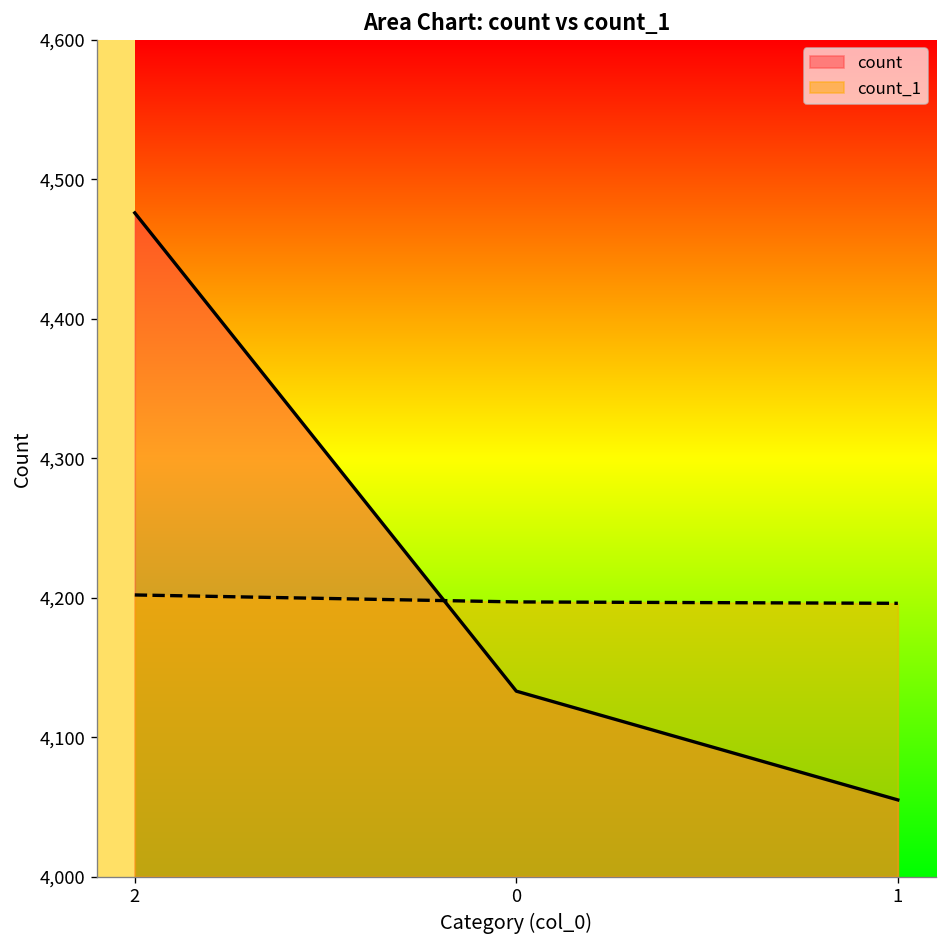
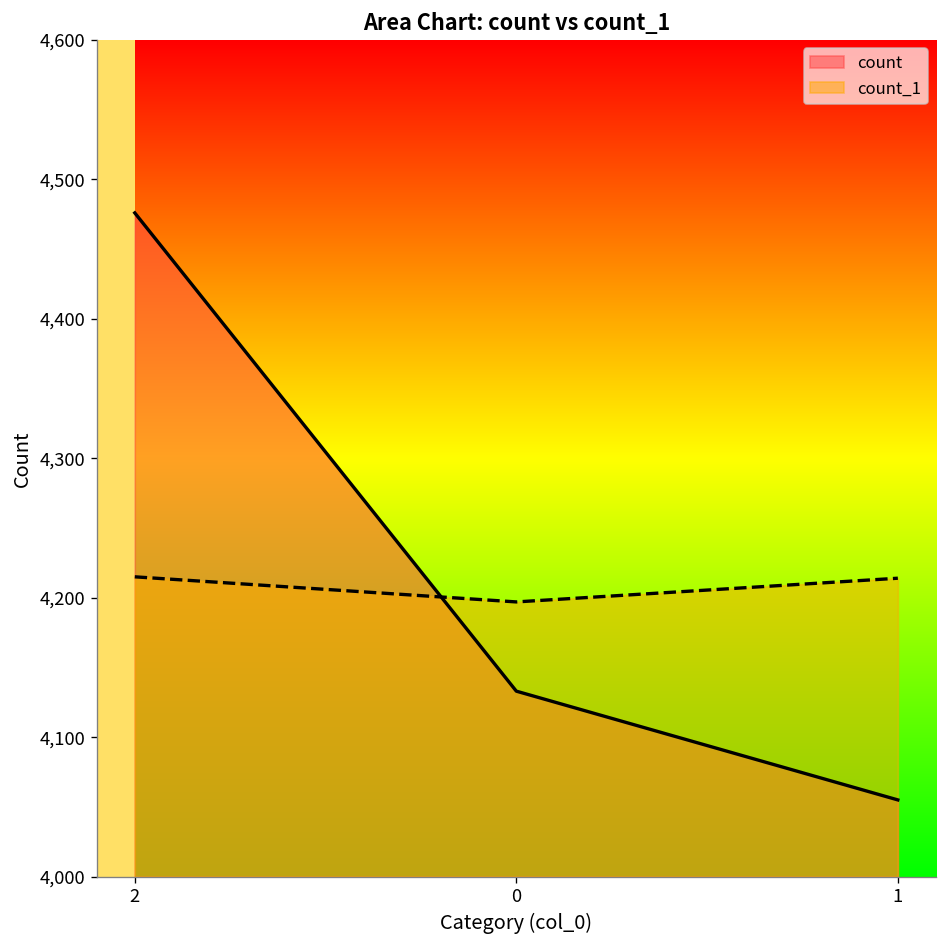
count_1, 2: 4,202 -> 4,215
count_1, 1: 4,196 -> 4,214
